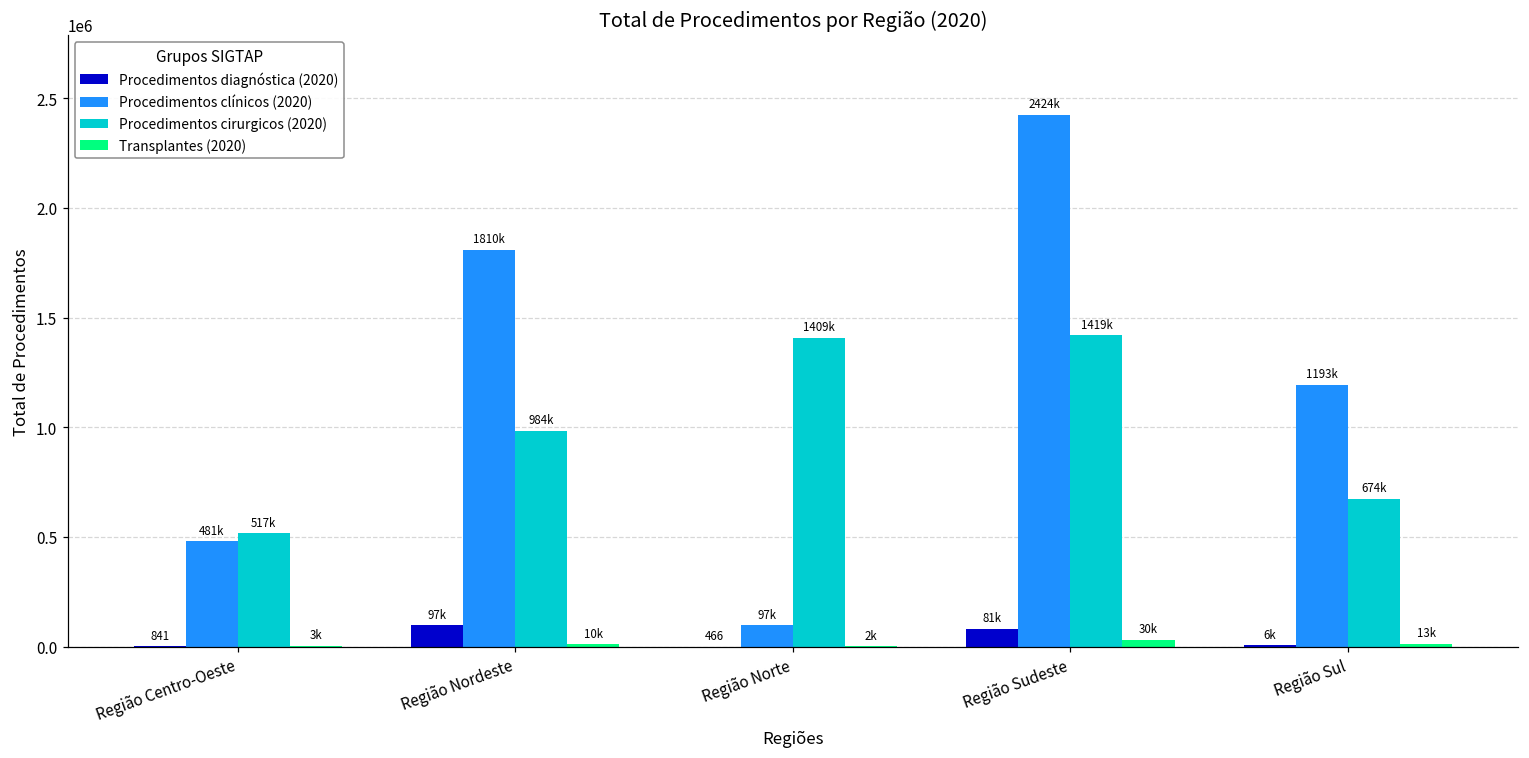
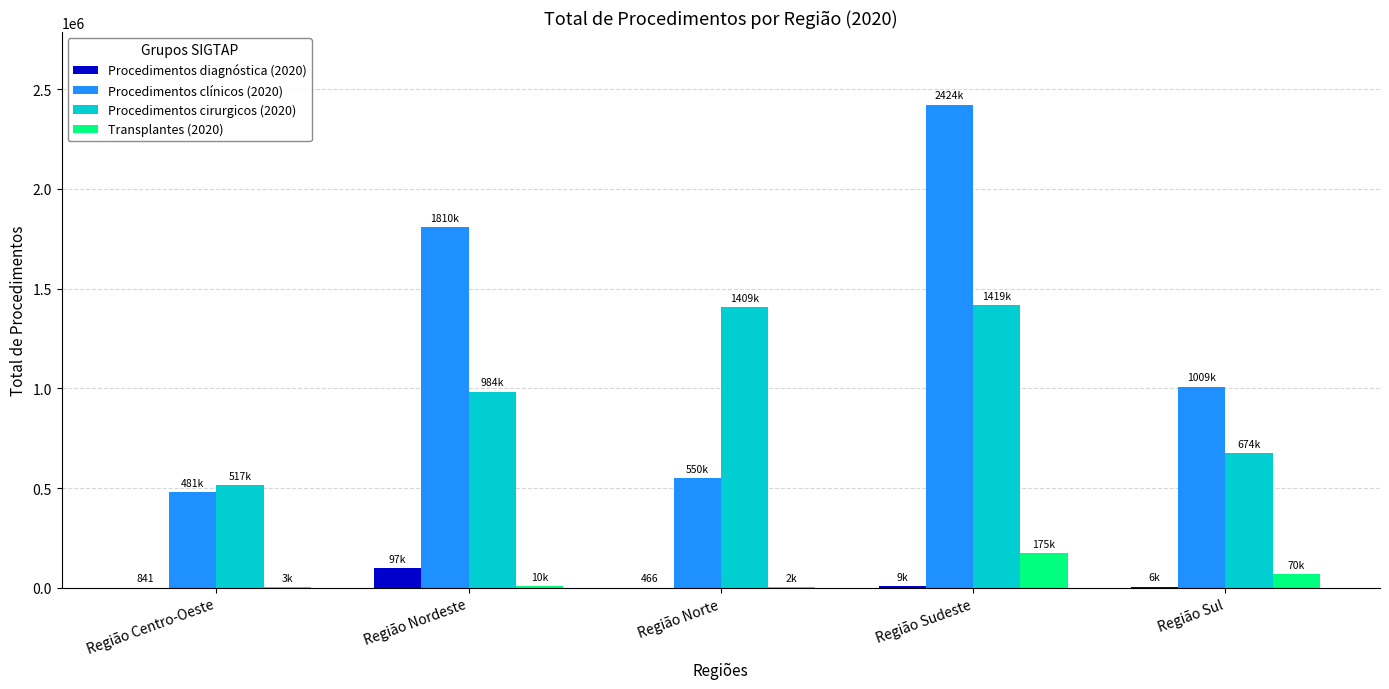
Procedimentos clínicos (2020), Região Norte: 97k -> 550k
Procedimentos diagnóstica (2020), Região Sudeste: 81k -> 9k
Transplantes (2020), Região Sudeste: 30k -> 175k
Procedimentos clínicos (2020), Região Sul: 1193k -> 1009k
Transplantes (2020), Região Sul: 13k -> 70k
